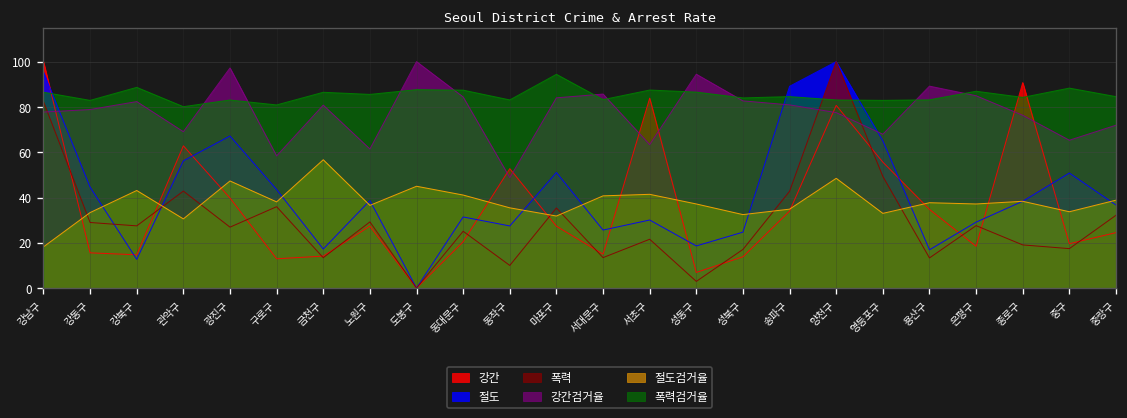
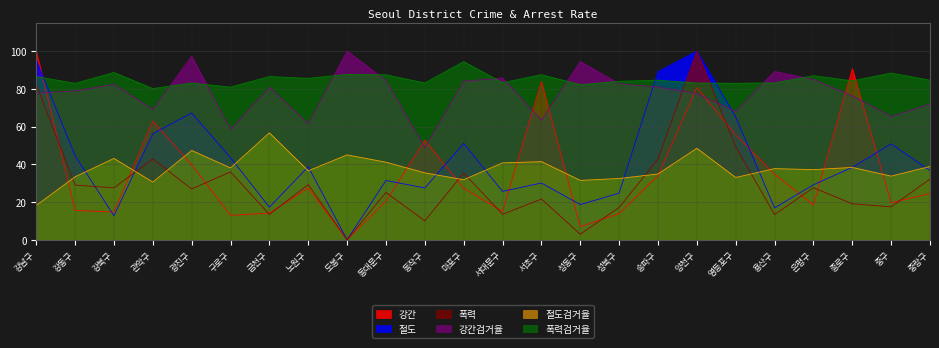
절도검거율, 성동구: 37 -> 31
폭력검거율, 성동구: 87 -> 82
